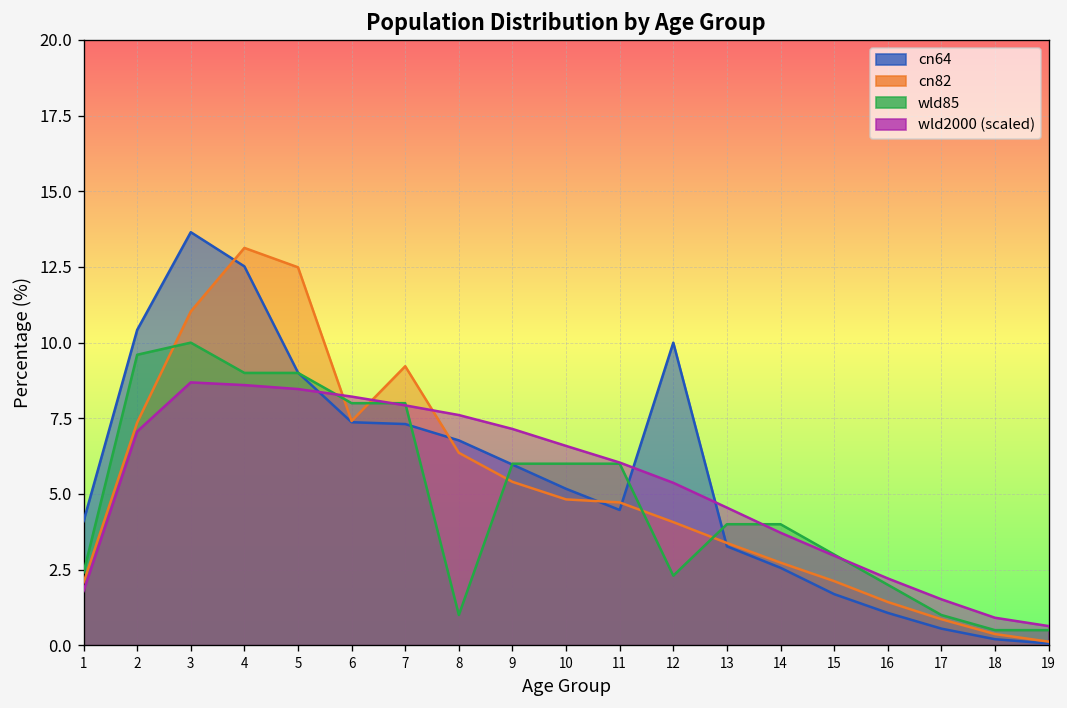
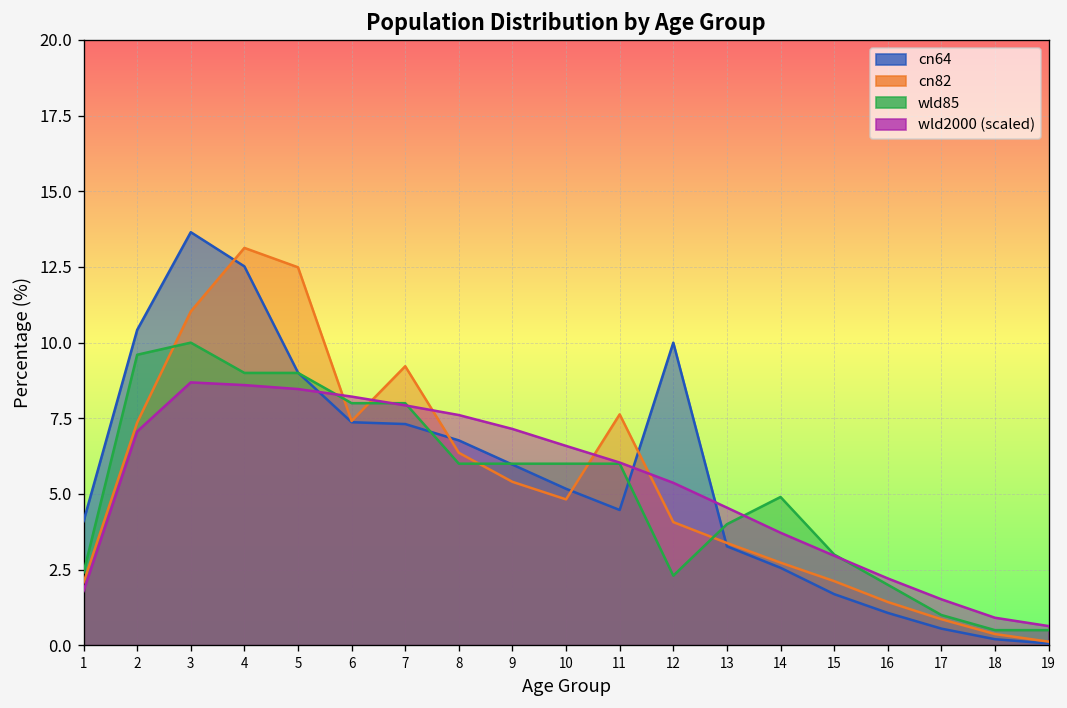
wld85, 8: 1 -> 6
cn82, 11: 4.7 -> 7.6
wld85, 14: 4.0 -> 4.9
